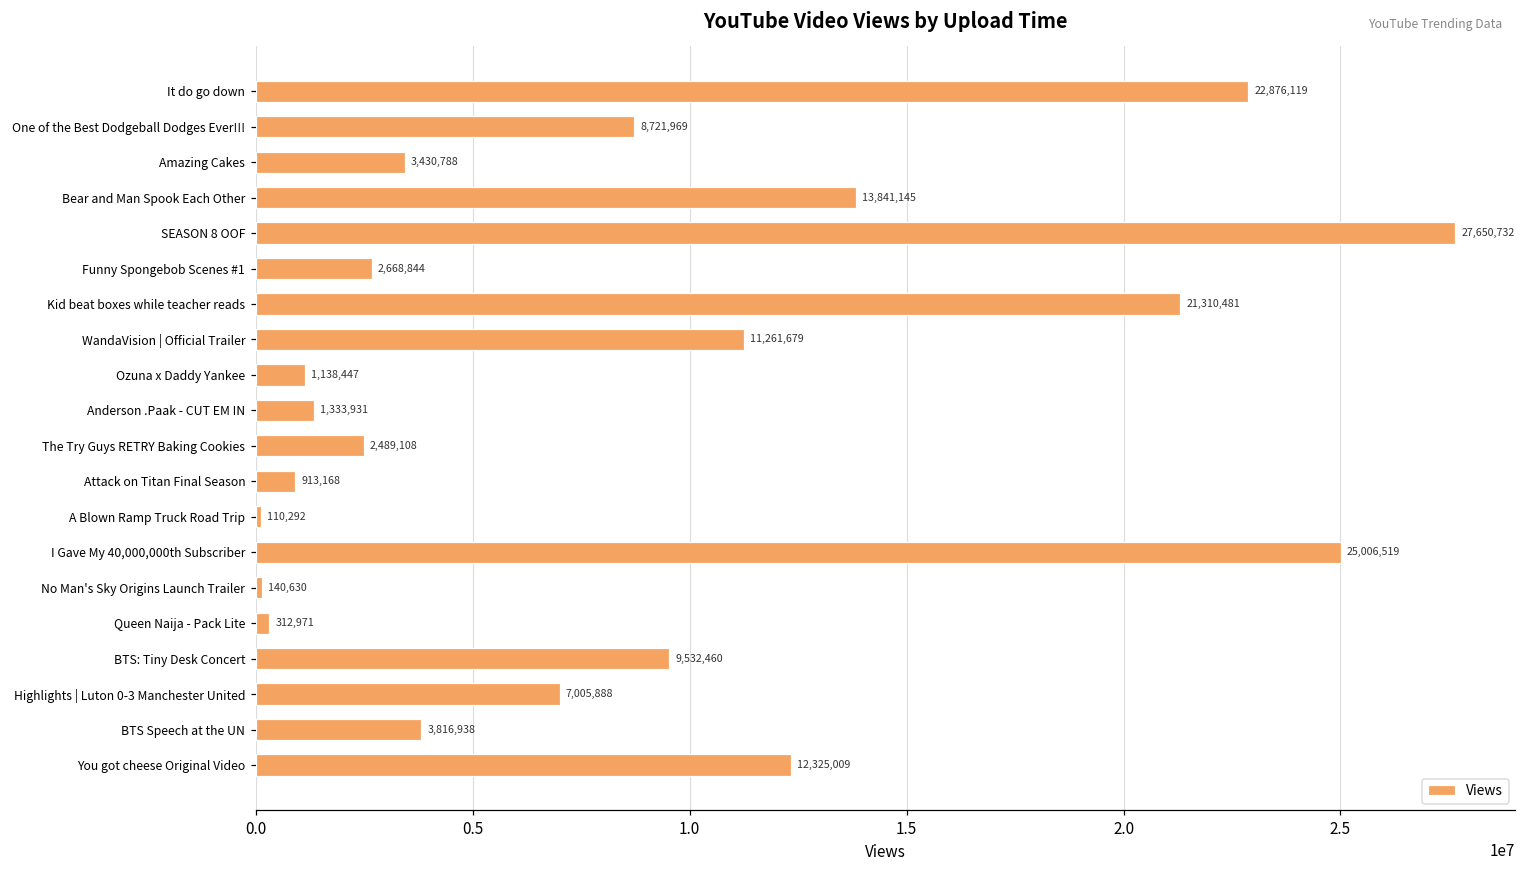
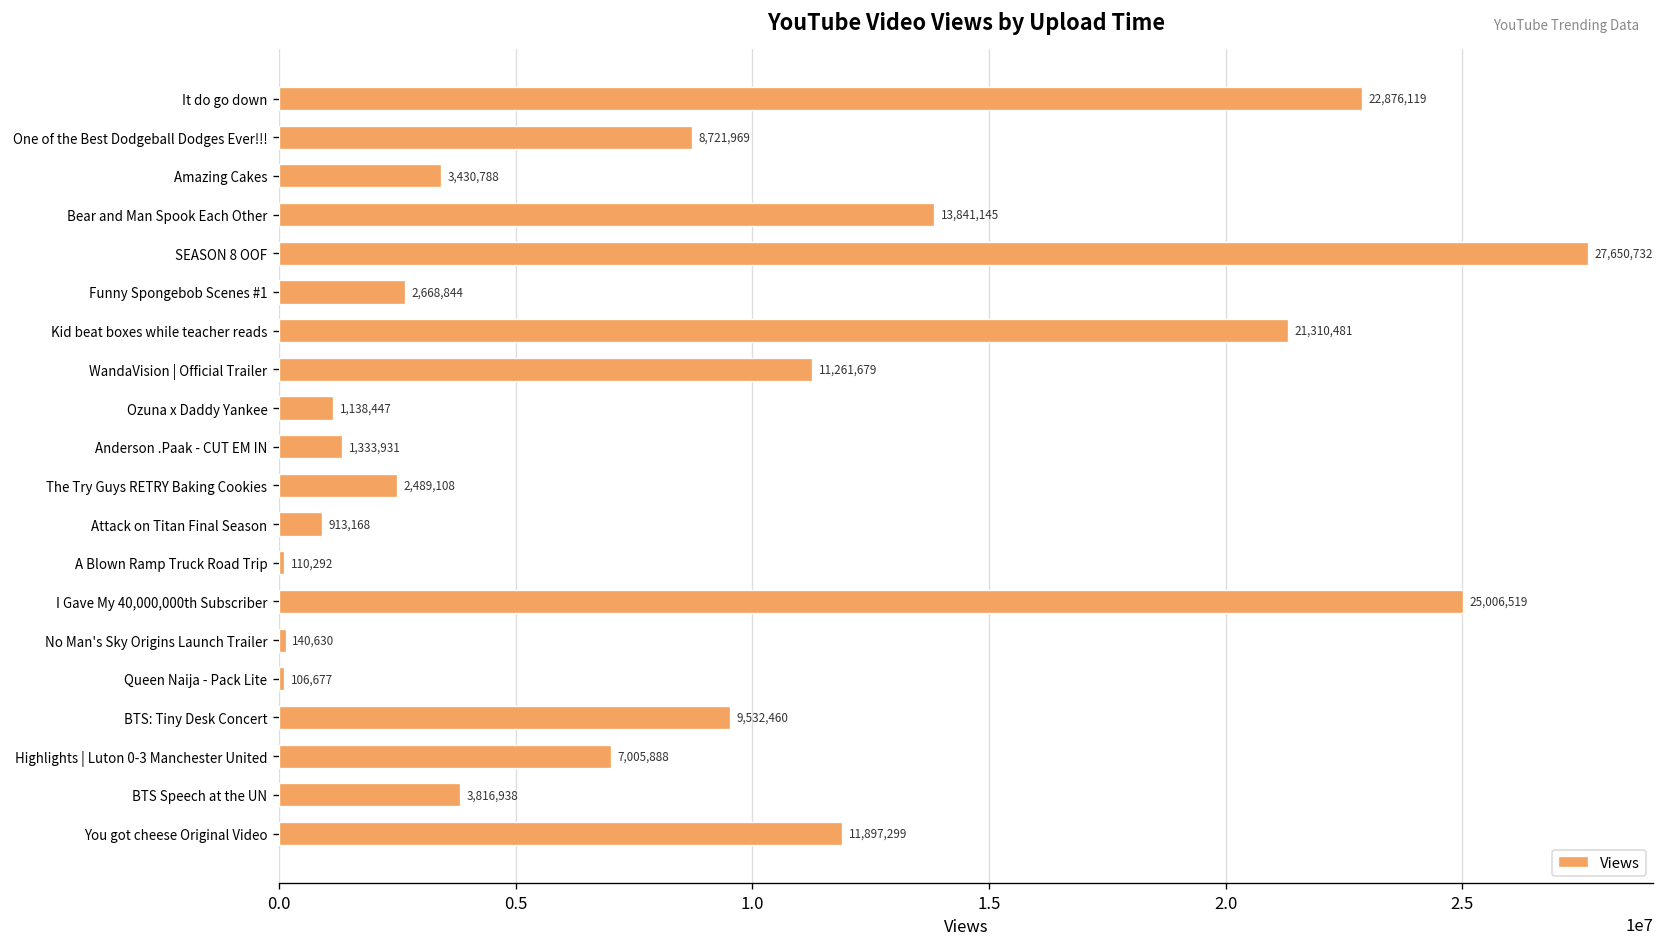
Queen Naija - Pack Lite: 312,971 -> 106,677
You got cheese Original Video: 12,325,009 -> 11,897,299
